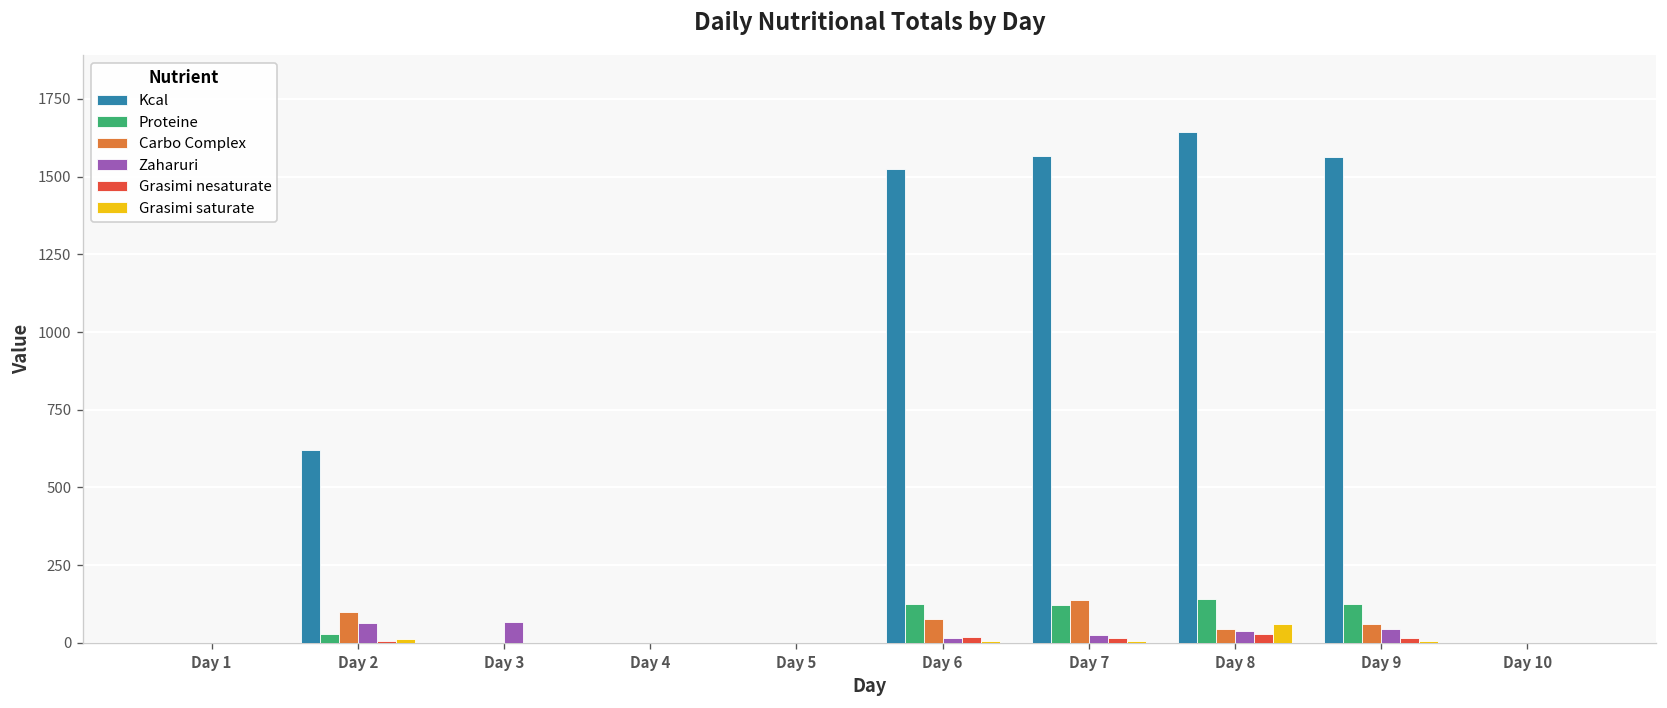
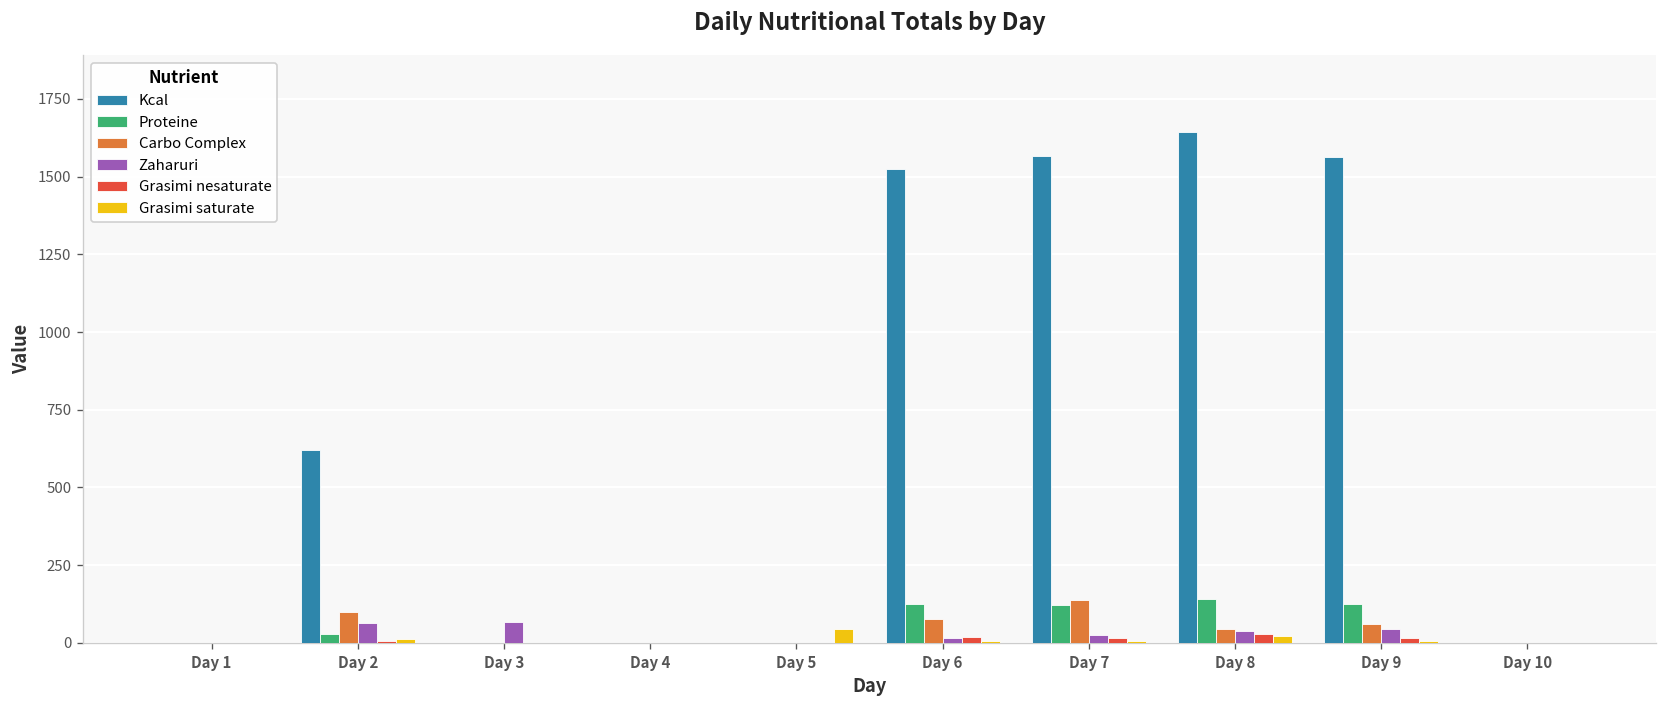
Grasimi saturate, Day 5: 0 -> 50
Grasimi saturate, Day 8: 60 -> 20
